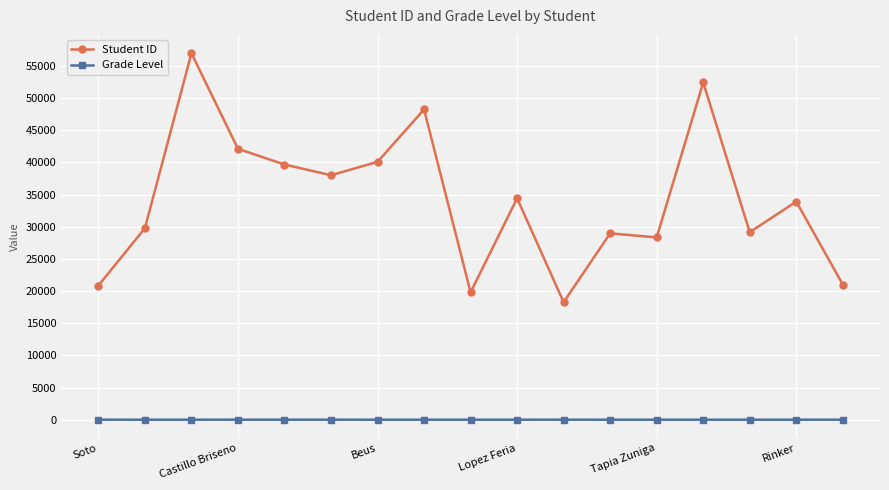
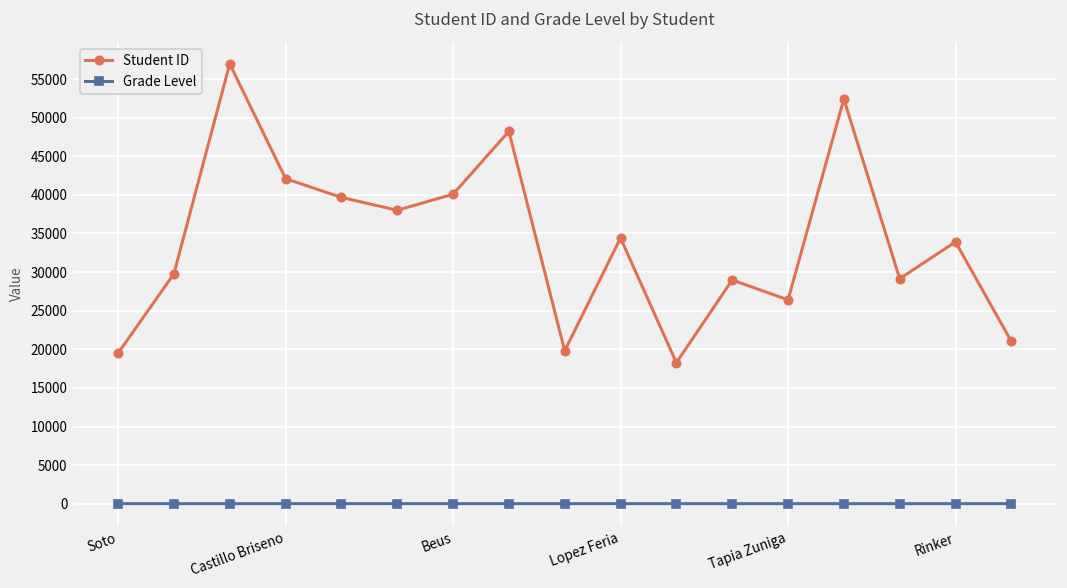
Student ID, Soto: 21000 -> 19000
Student ID, Tapia Zuniga: 28000 -> 26000
